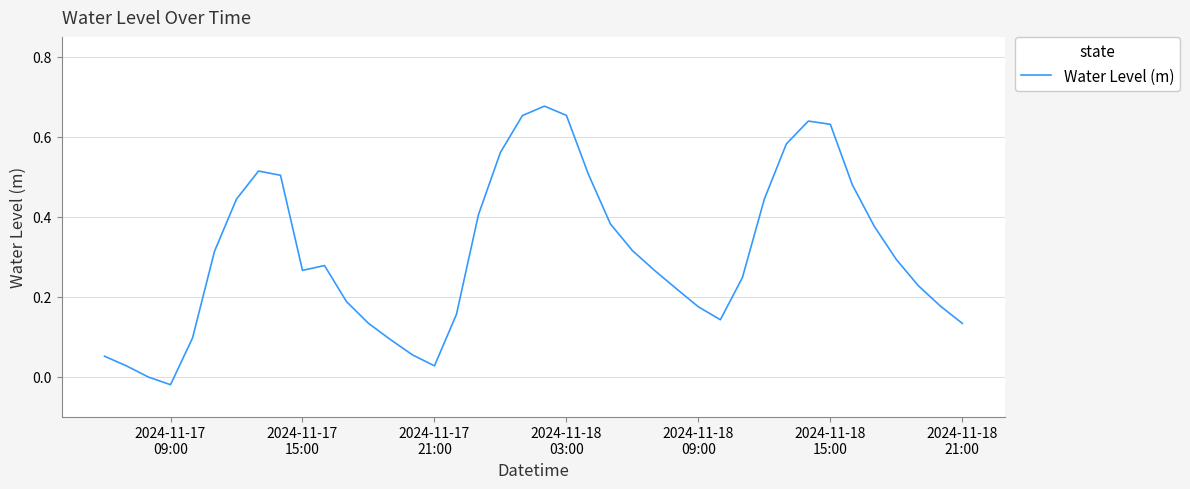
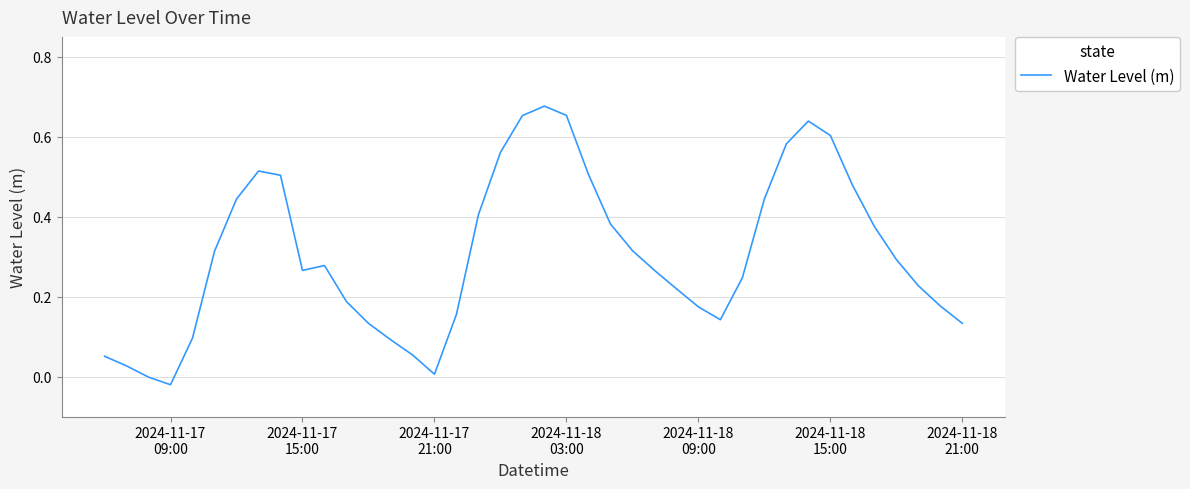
2024-11-17 21:00: 0.03 -> 0.01
2024-11-18 15:00: 0.63 -> 0.60
